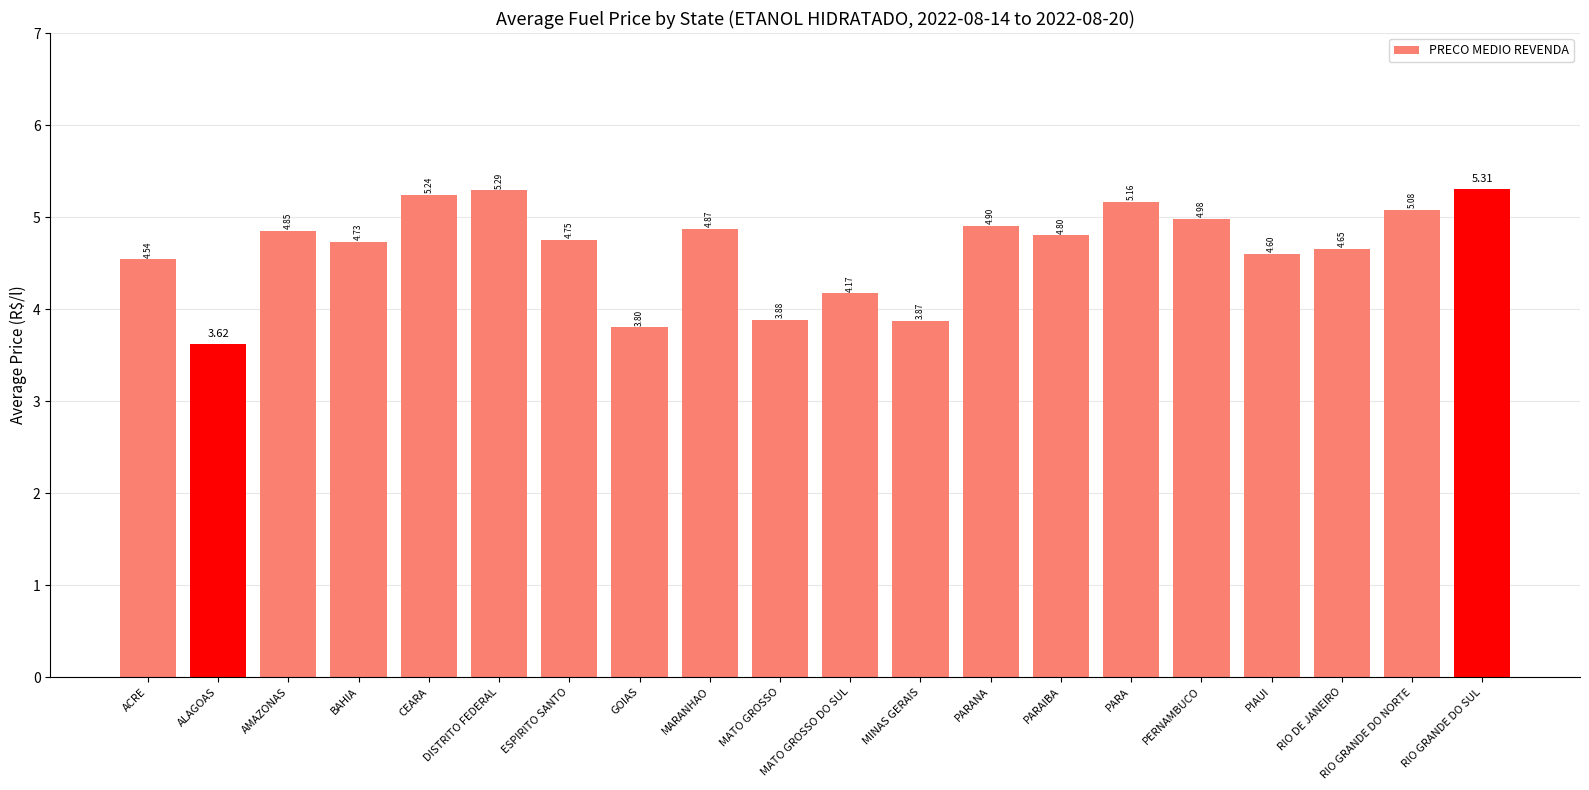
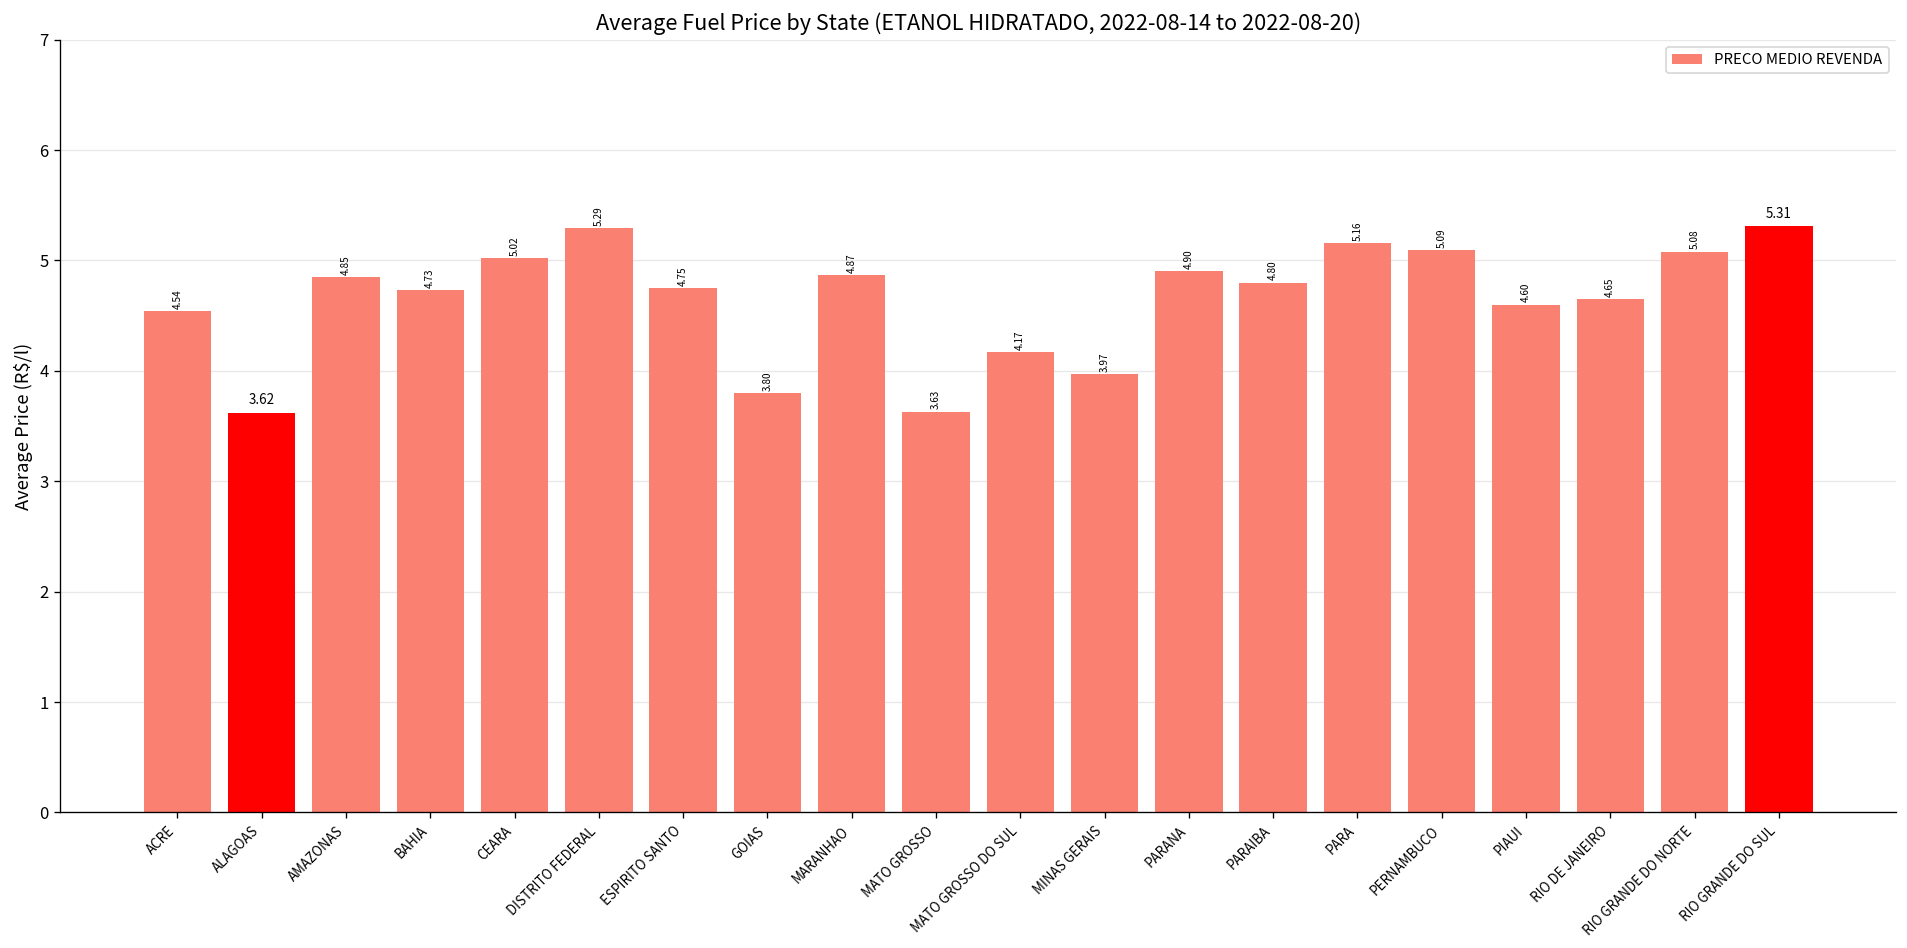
CEARA: 5.24 -> 5.02
MATO GROSSO: 3.88 -> 3.63
MINAS GERAIS: 3.87 -> 3.97
PERNAMBUCO: 4.98 -> 5.09
